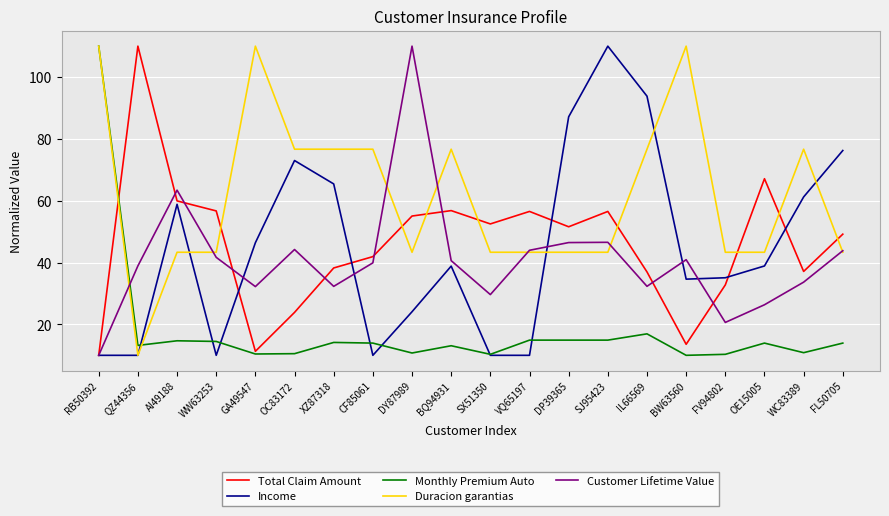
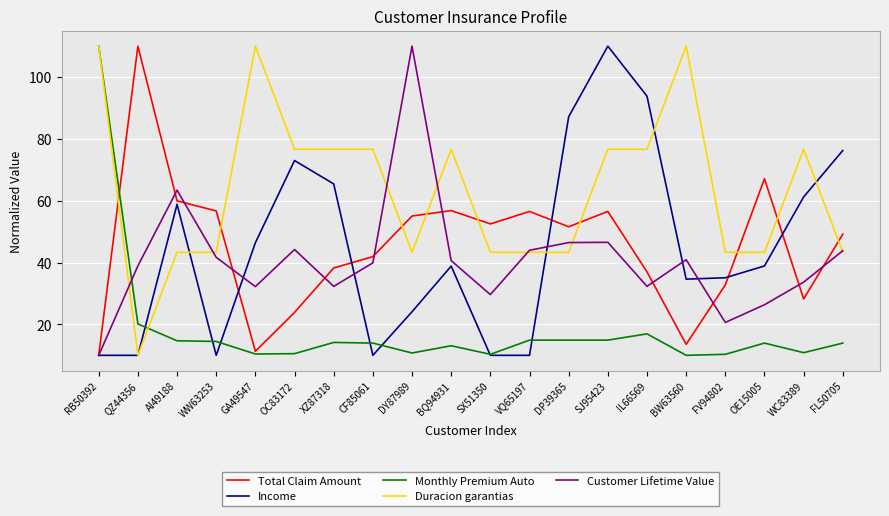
Monthly Premium Auto, QZ44356: 13 -> 20
Duracion garantias, SJ95423: 43 -> 77
Total Claim Amount, WC83389: 37 -> 28
